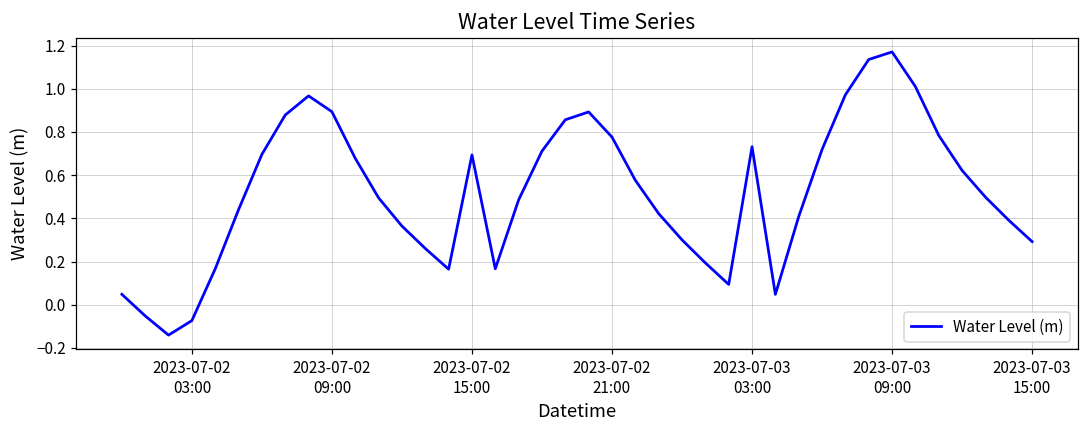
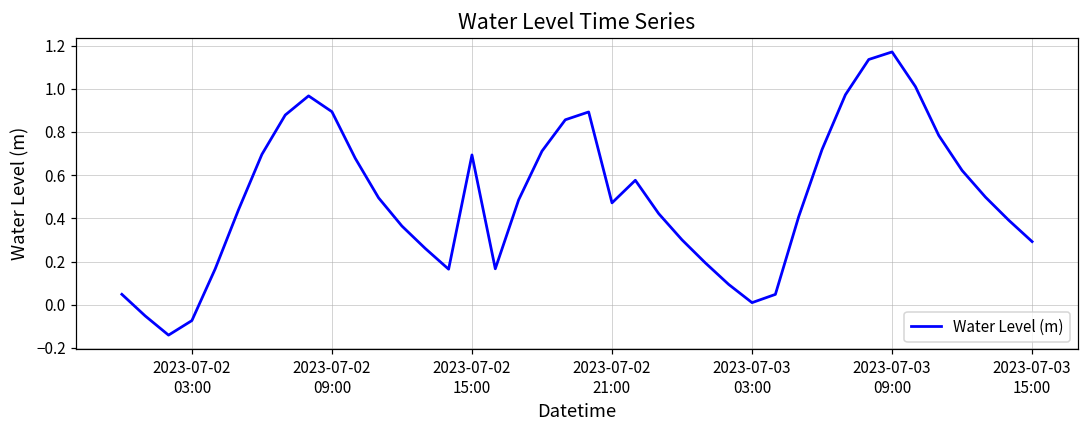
2023-07-02 21:00: 0.78 -> 0.47
2023-07-03 03:00: 0.73 -> 0.01
